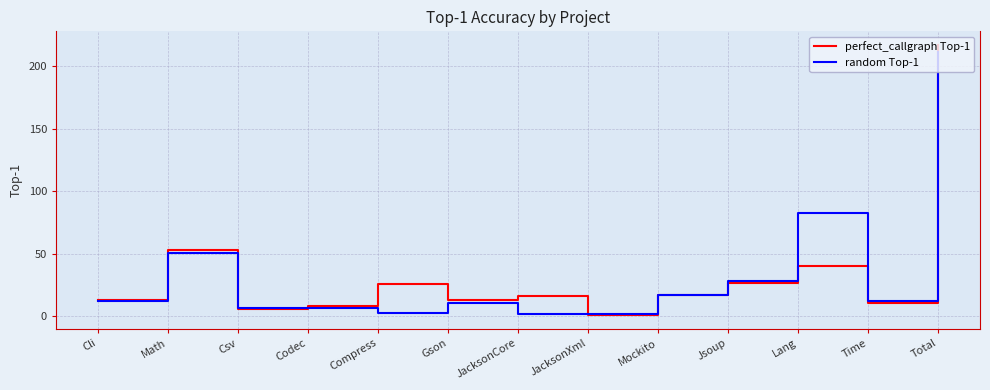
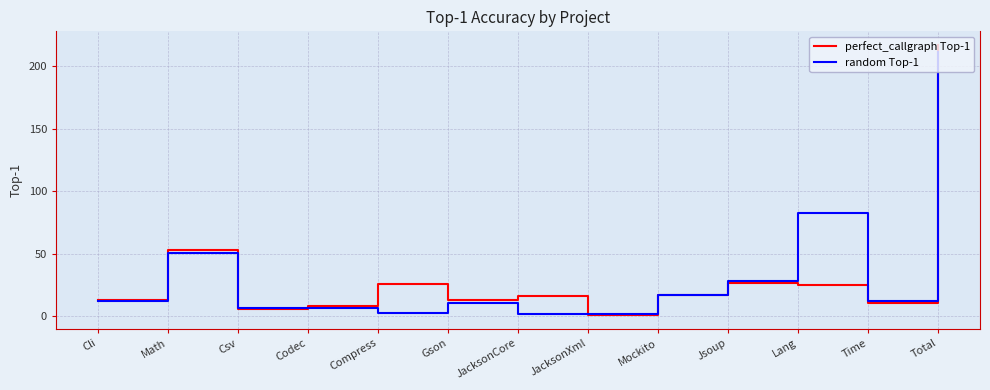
perfect_callgraph Top-1, Lang: 40 -> 25
